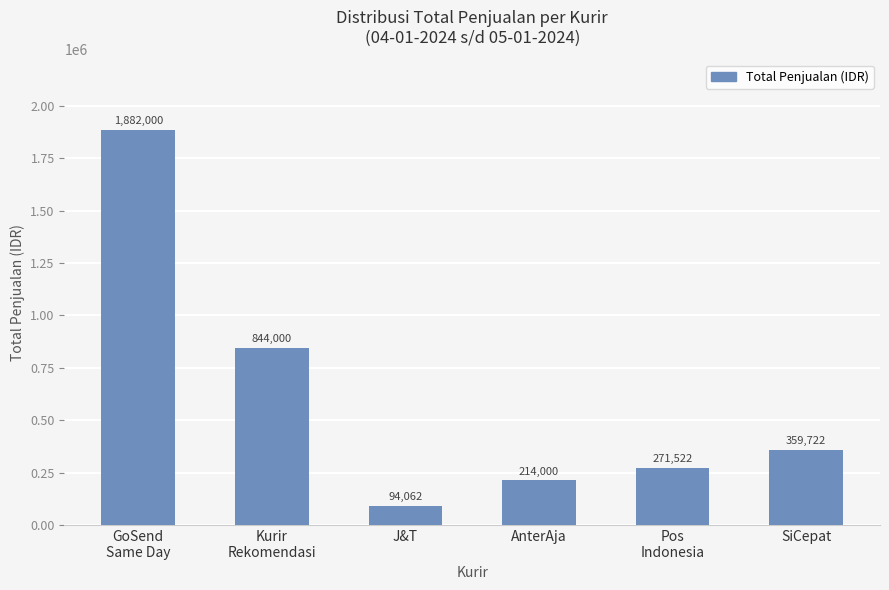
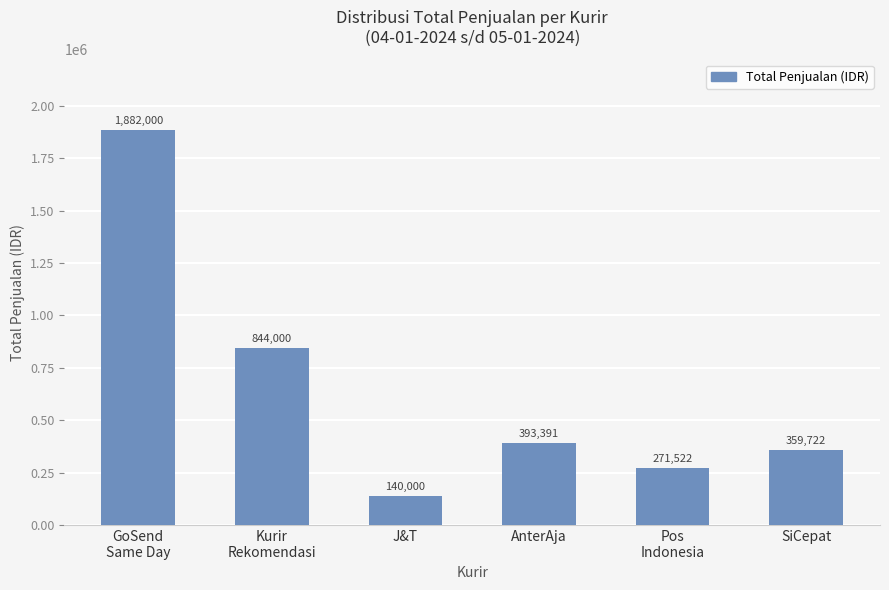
J&T: 94,062 -> 140,000
AnterAja: 214,000 -> 393,391
